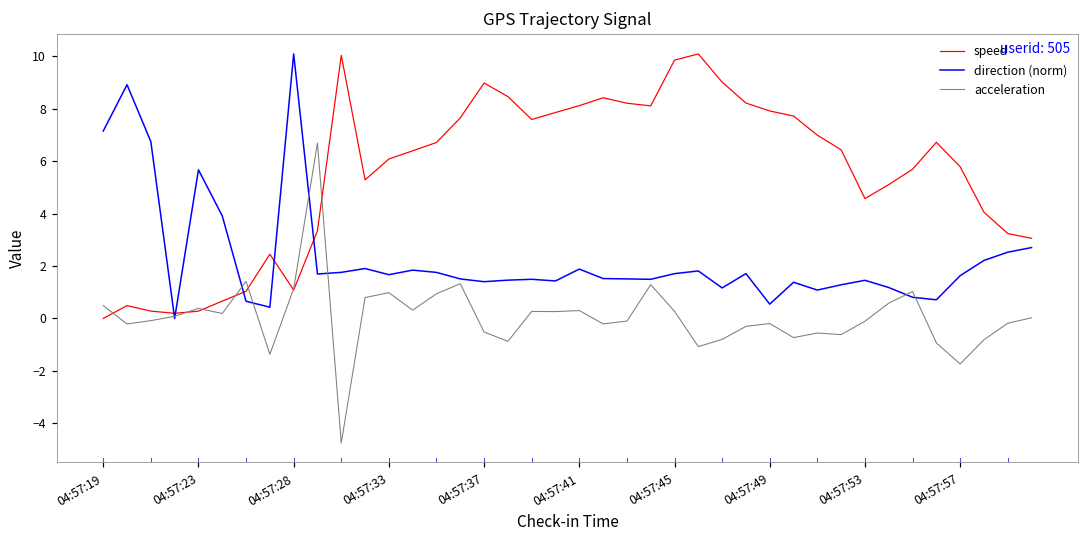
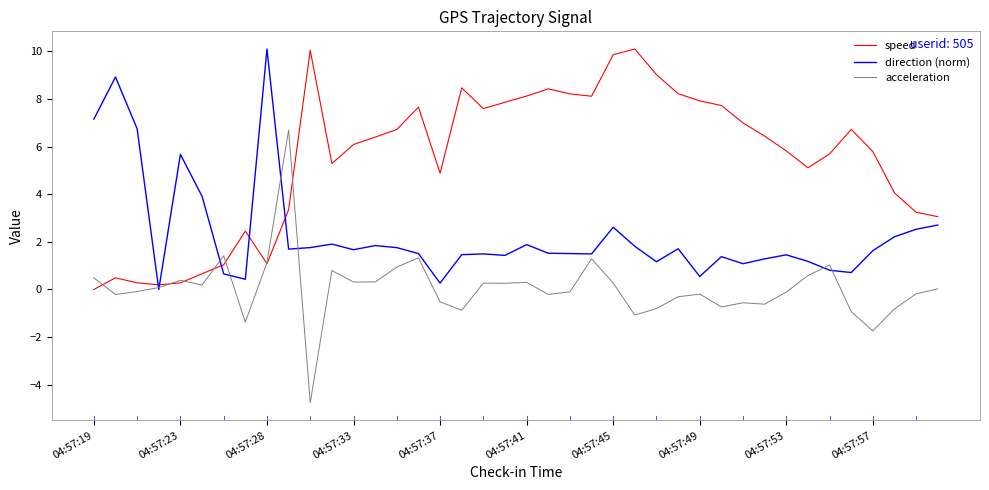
acceleration, 04:57:33: 1.0 -> 0.3
speed, 04:57:37: 9.0 -> 4.9
direction (norm), 04:57:37: 1.4 -> 0.3
direction (norm), 04:57:45: 1.7 -> 2.6
speed, 04:57:53: 4.6 -> 5.8
